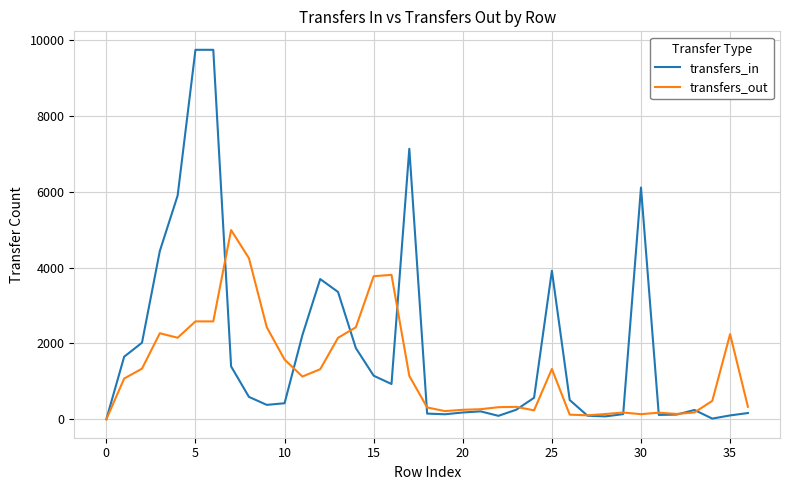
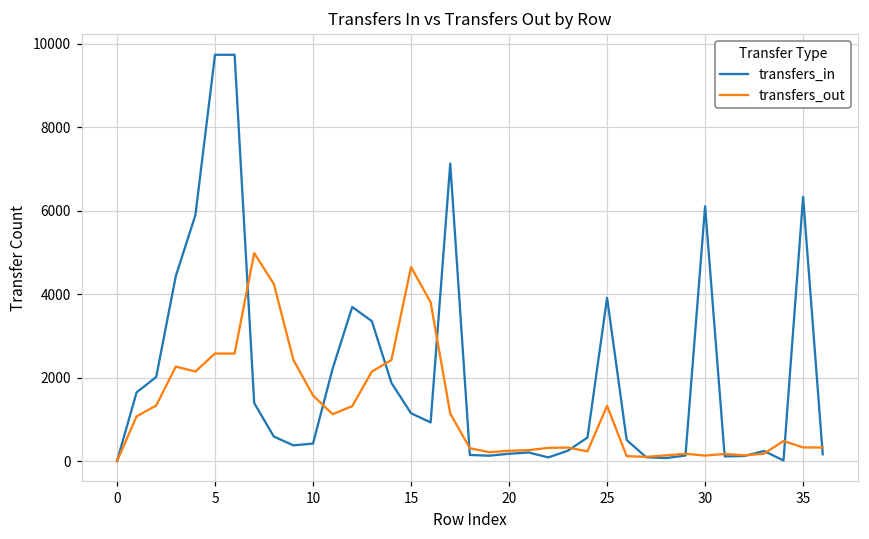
transfers_out, 15: 3800 -> 4700
transfers_in, 35: 100 -> 6300
transfers_out, 35: 2200 -> 300
